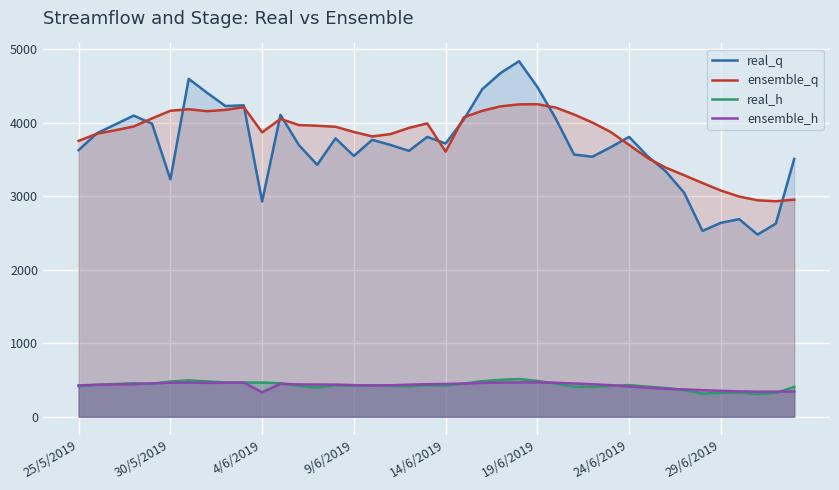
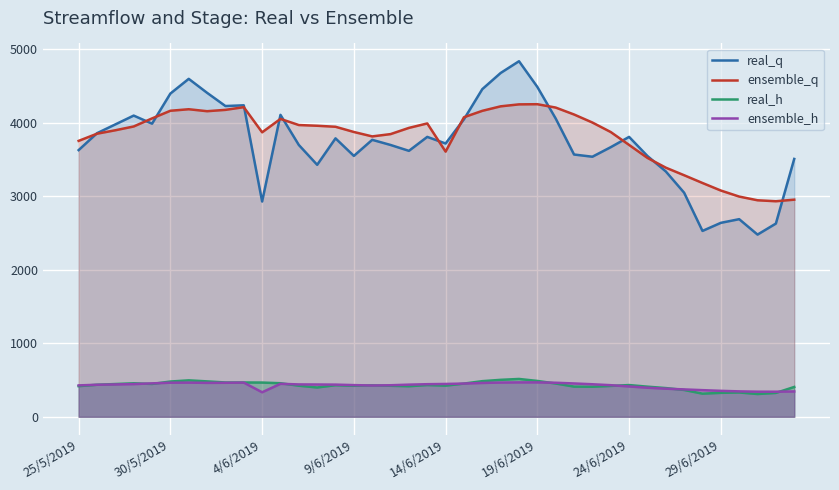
real_q, 30/5/2019: 3200 -> 4400
